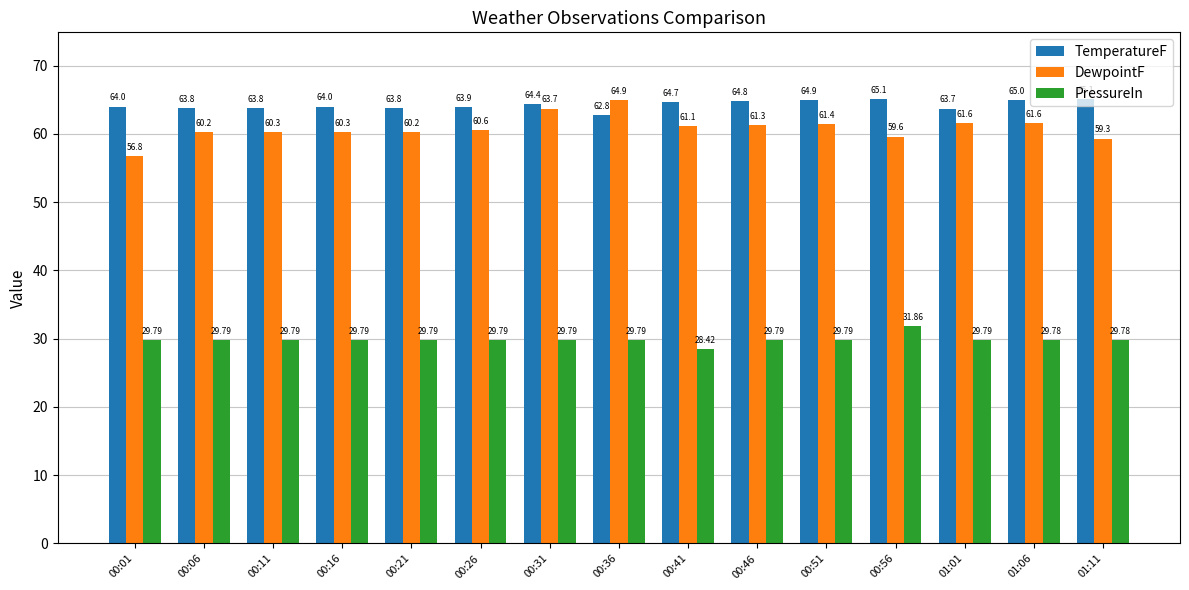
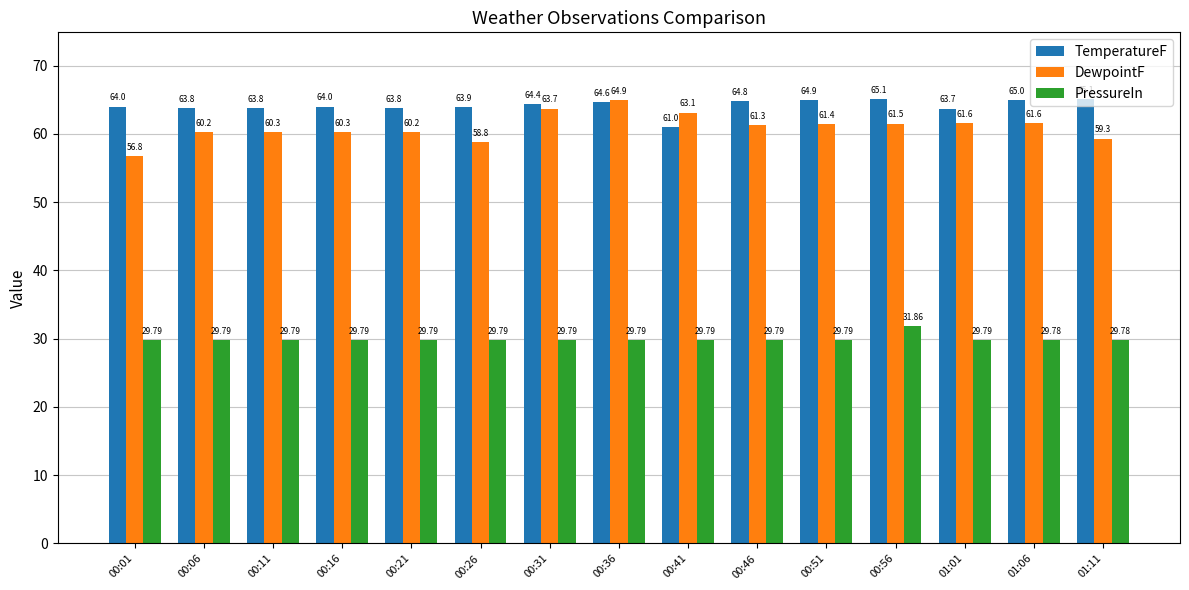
DewpointF, 00:26: 60.6 -> 58.8
TemperatureF, 00:36: 62.8 -> 64.6
TemperatureF, 00:41: 64.7 -> 61.0
DewpointF, 00:41: 61.1 -> 63.1
PressureIn, 00:41: 28.42 -> 29.79
DewpointF, 00:56: 59.6 -> 61.5
